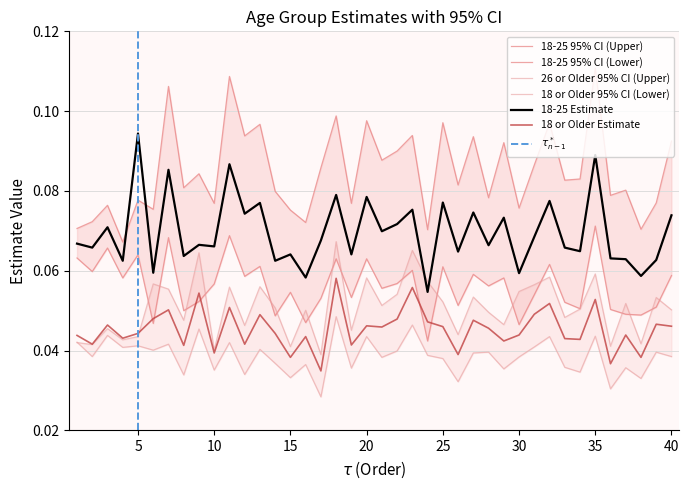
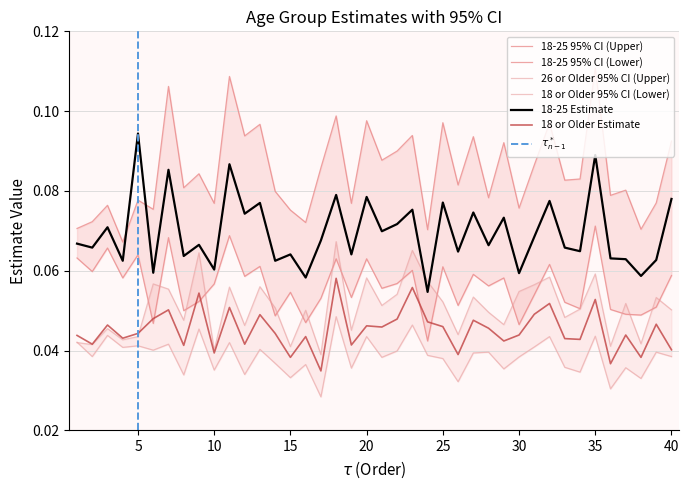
18-25 Estimate, 10: 0.066 -> 0.060
18-25 Estimate, 40: 0.074 -> 0.078
18 or Older Estimate, 40: 0.046 -> 0.040
